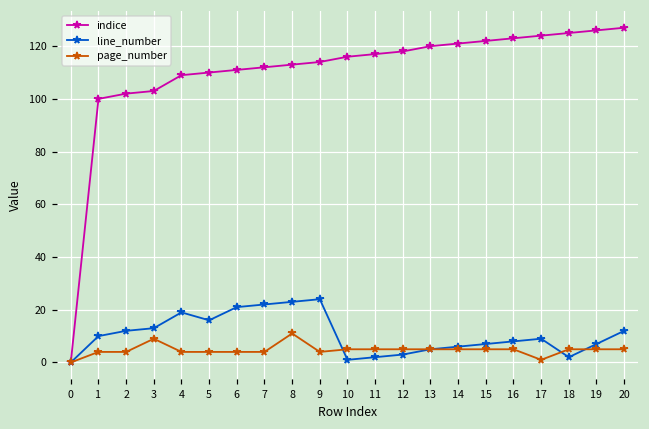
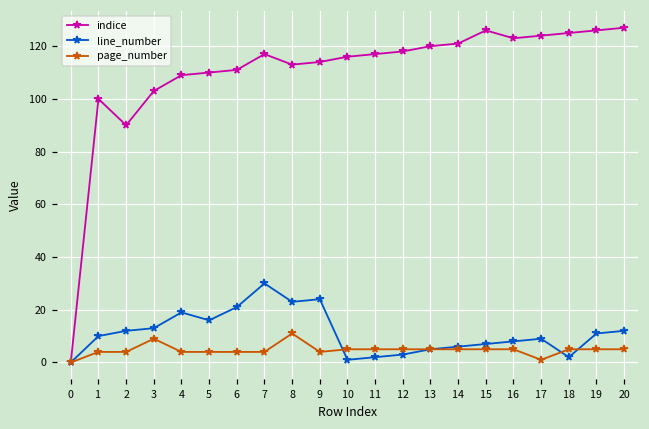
indice, 2: 102 -> 90
indice, 7: 112 -> 117
line_number, 7: 22 -> 30
indice, 15: 122 -> 126
line_number, 19: 7 -> 11
